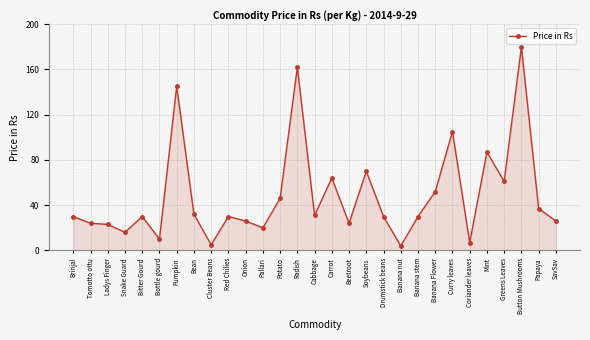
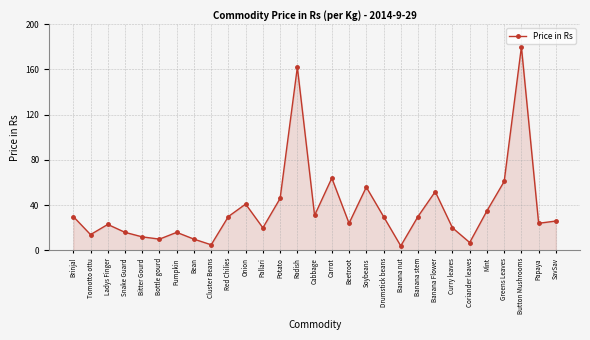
Tomotto ottu: 24 -> 14
Bitter Gourd: 30 -> 12
Pumpkin: 145 -> 16
Bean: 32 -> 10
Onion: 26 -> 41
Soybeans: 70 -> 56
Curry leaves: 105 -> 20
Mint: 87 -> 35
Papaya: 37 -> 24
